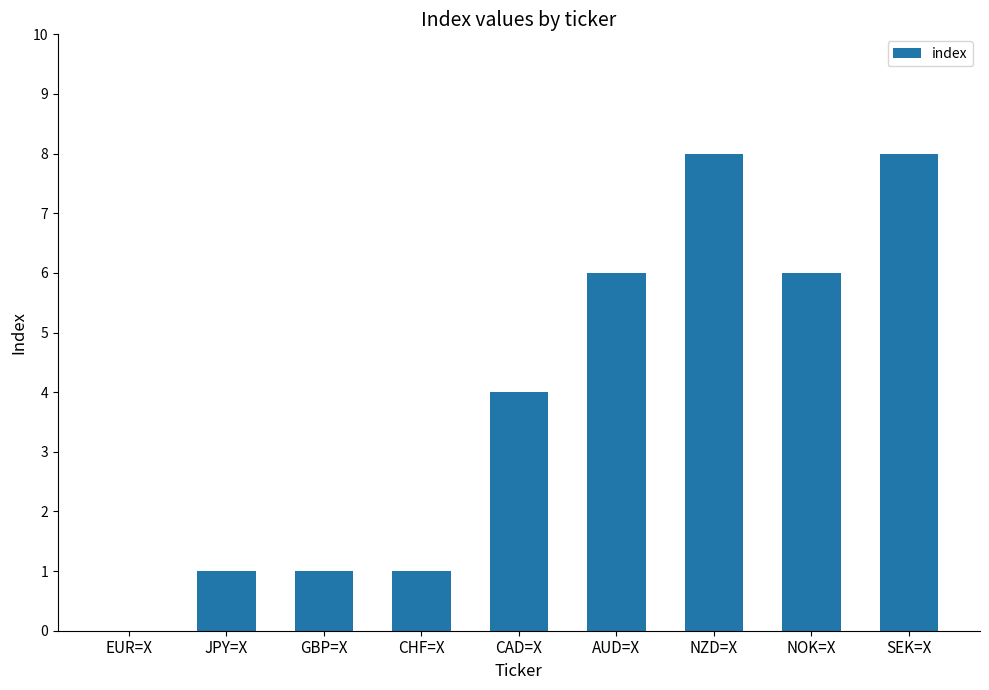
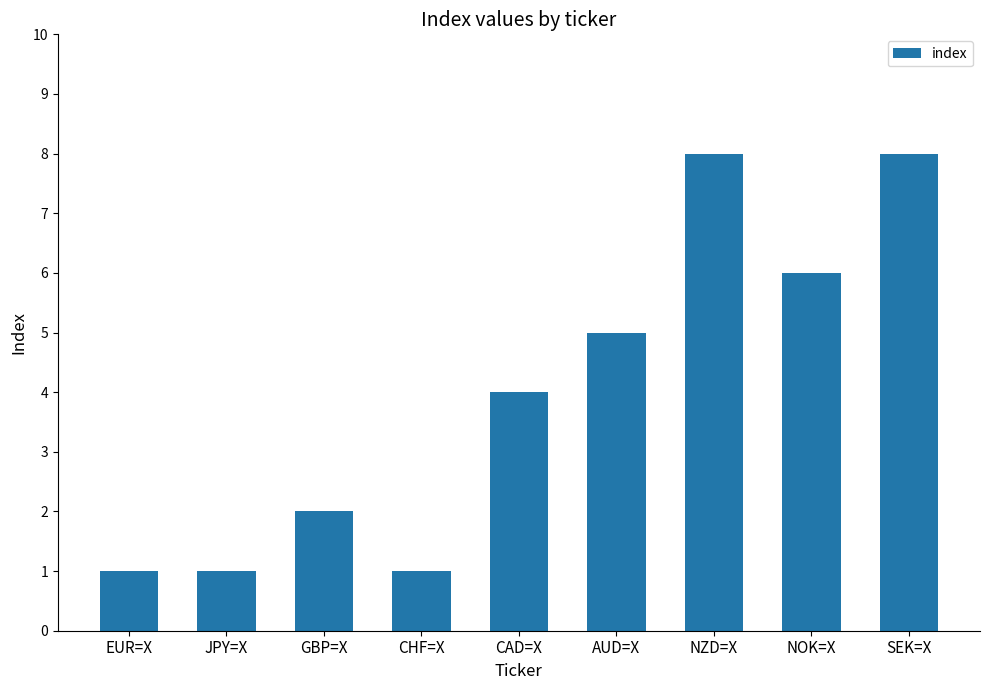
EUR=X: 0 -> 1
GBP=X: 1 -> 2
AUD=X: 6 -> 5
